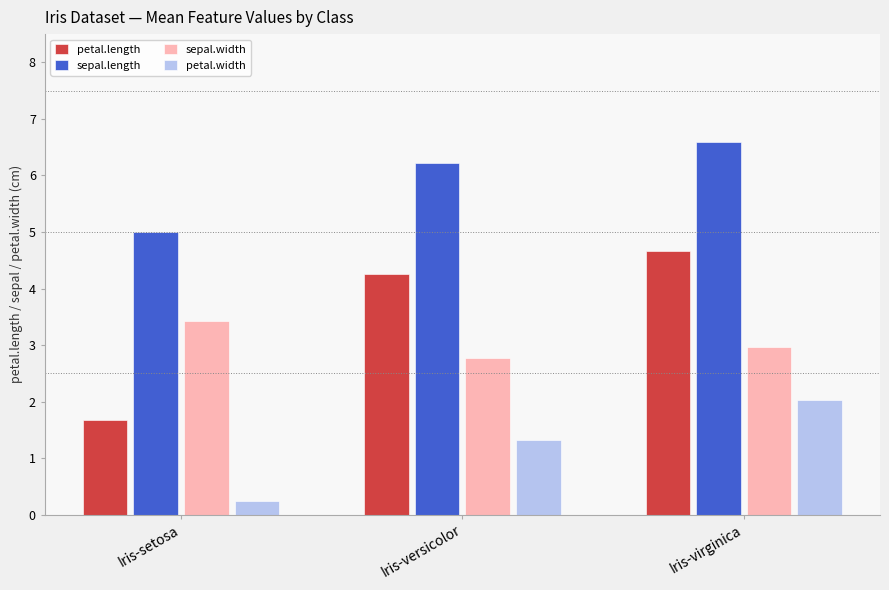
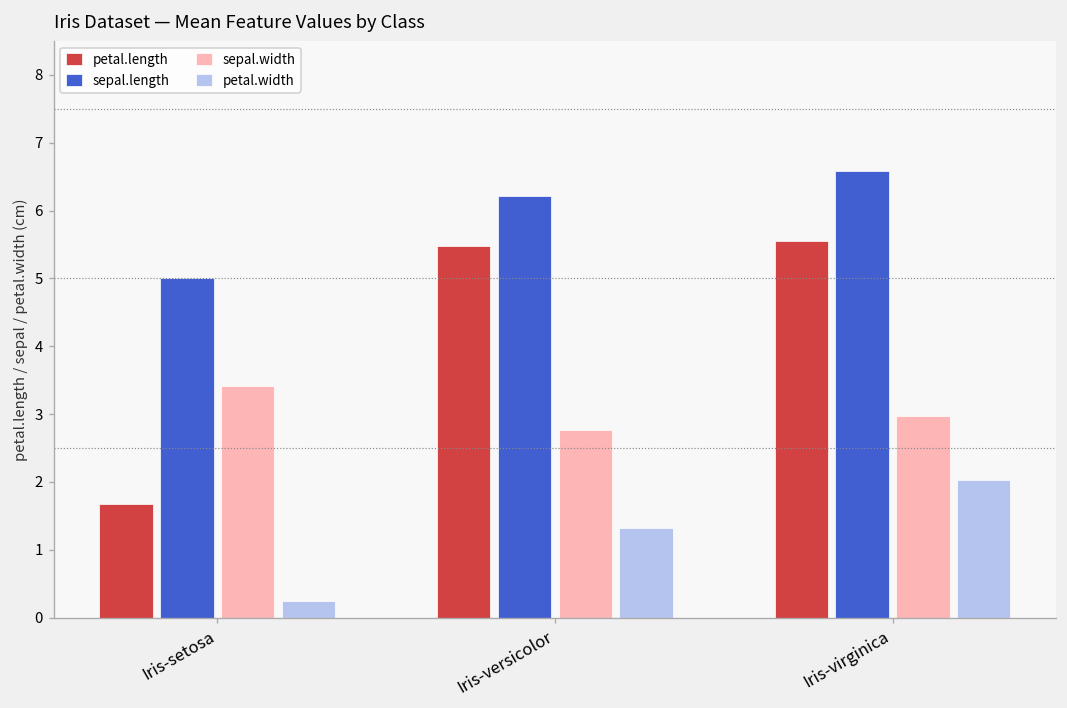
petal.length, Iris-versicolor: 4.3 -> 5.5
petal.length, Iris-virginica: 4.7 -> 5.6
